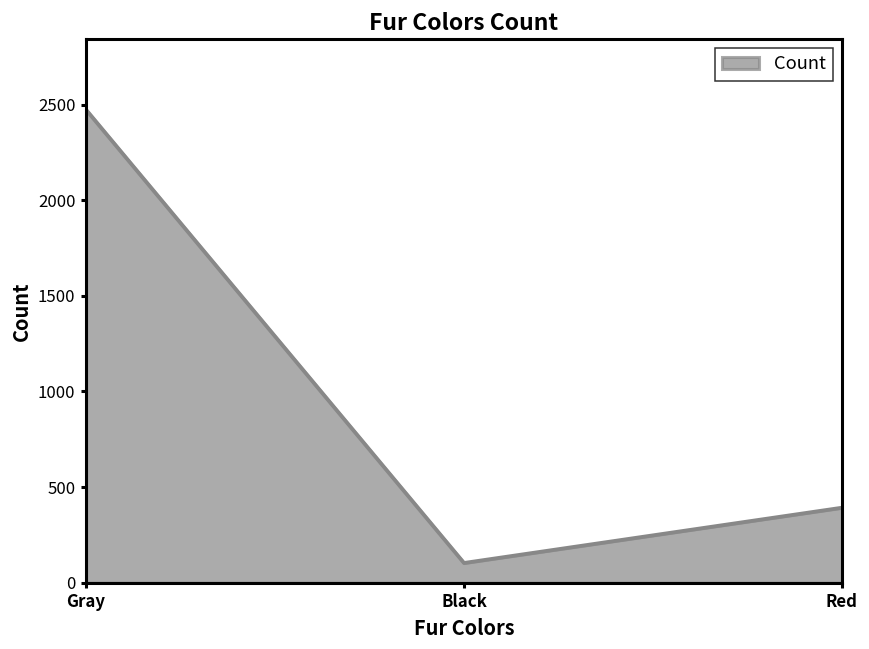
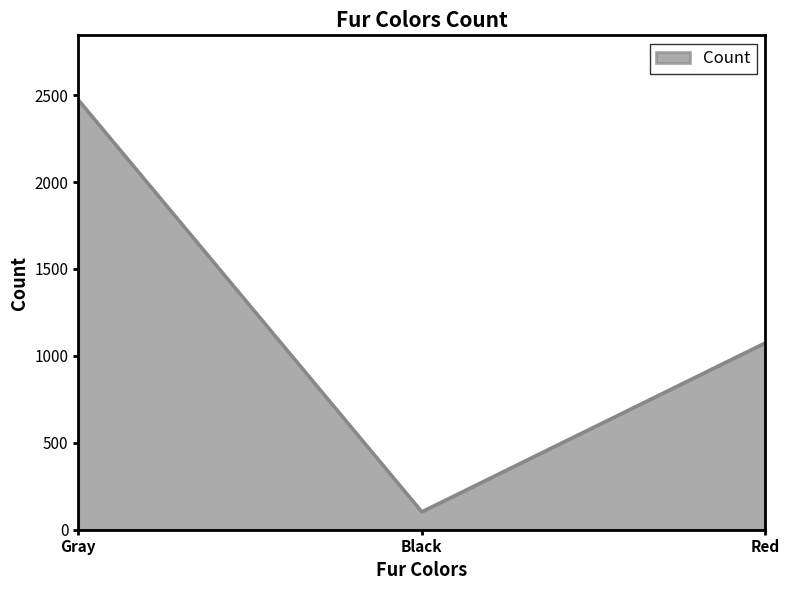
Red: 390 -> 1080
